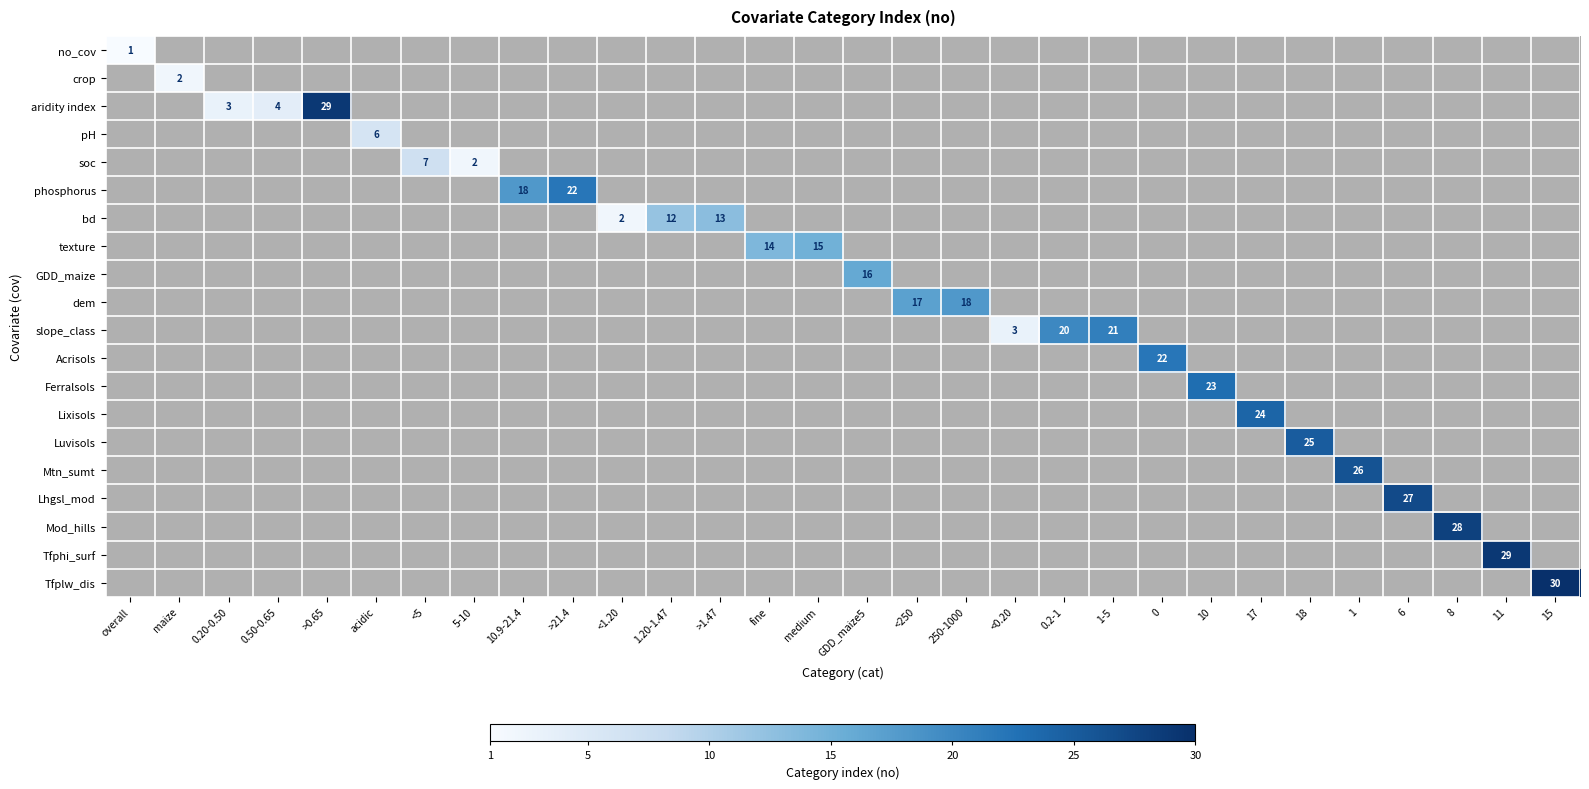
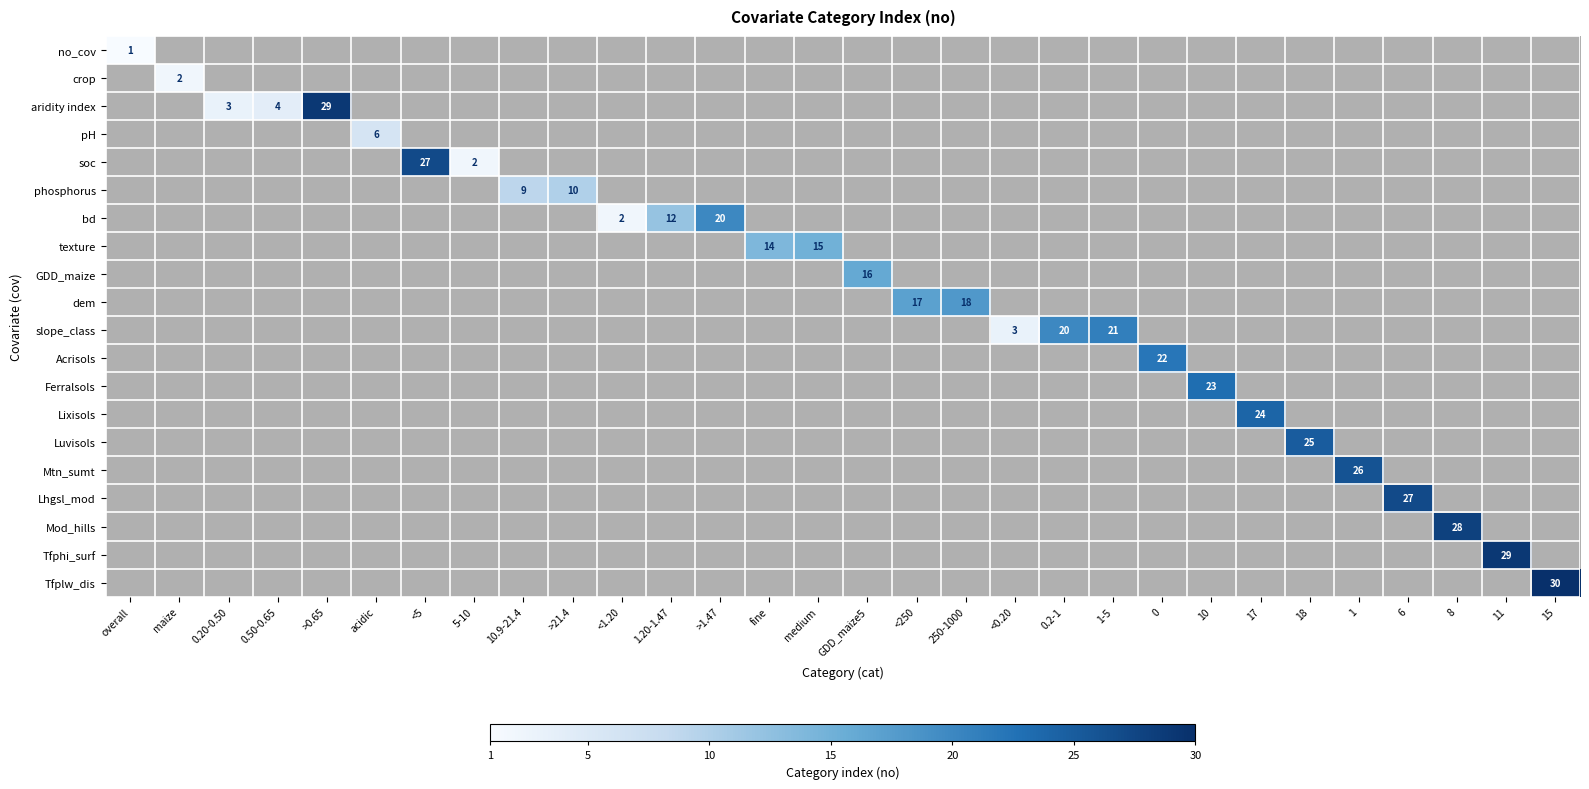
soc, <5: 7 -> 27
phosphorus, 10.9-21.4: 18 -> 9
phosphorus, >21.4: 22 -> 10
bd, >1.47: 13 -> 20
